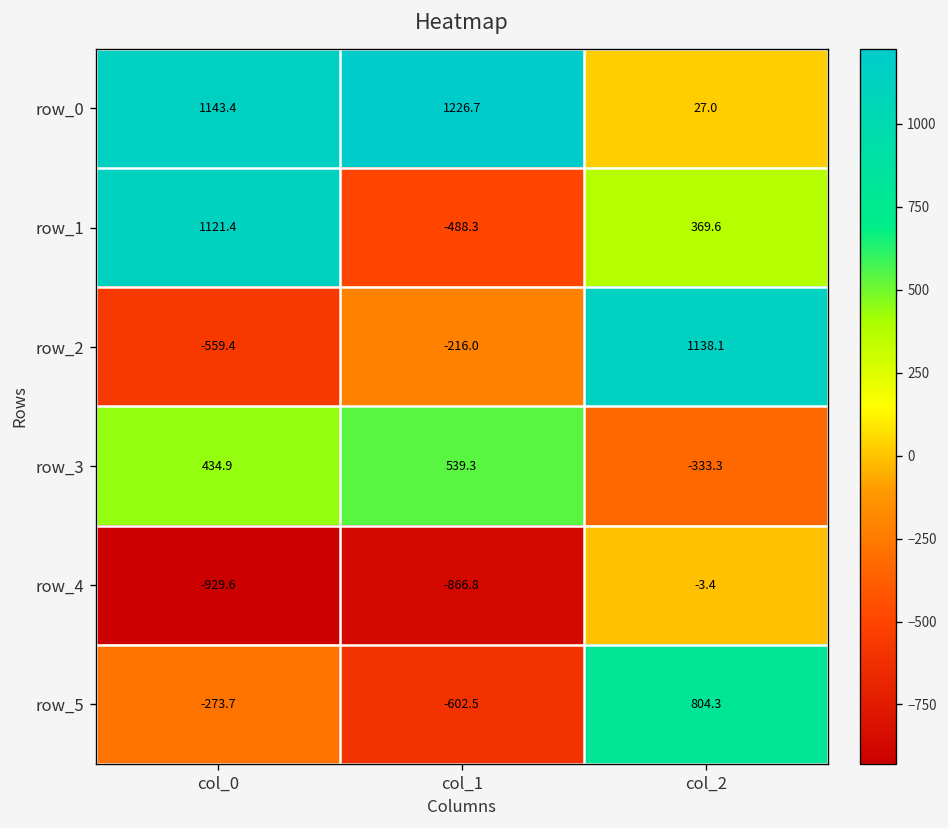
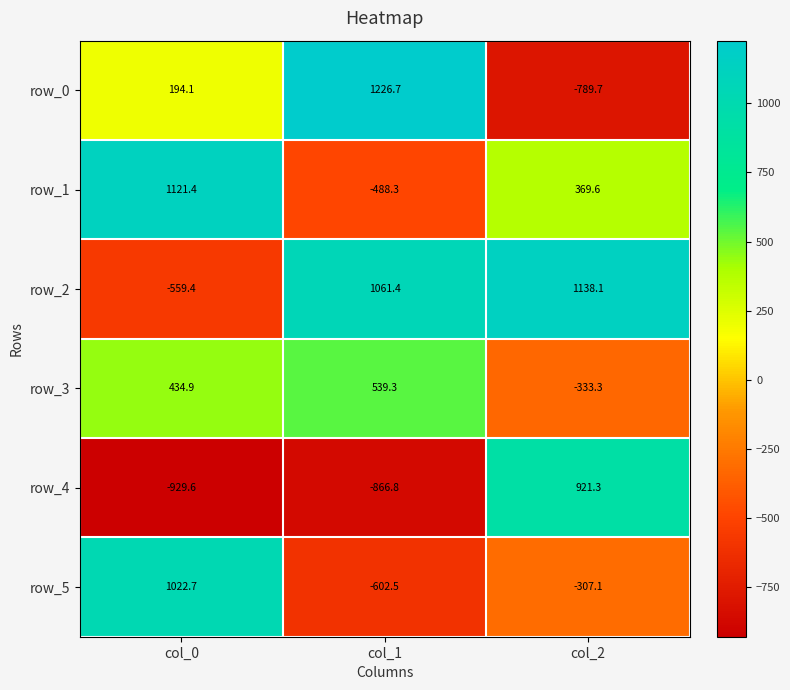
row_0, col_0: 1143.4 -> 194.1
row_0, col_2: 27.0 -> -789.7
row_2, col_1: -216.0 -> 1061.4
row_4, col_2: -3.4 -> 921.3
row_5, col_0: -273.7 -> 1022.7
row_5, col_2: 804.3 -> -307.1
